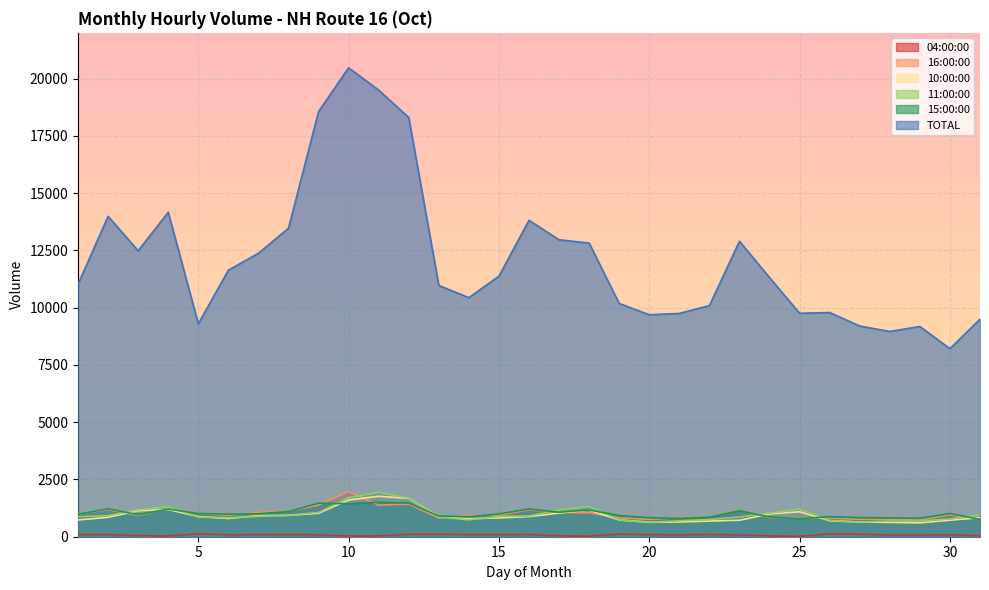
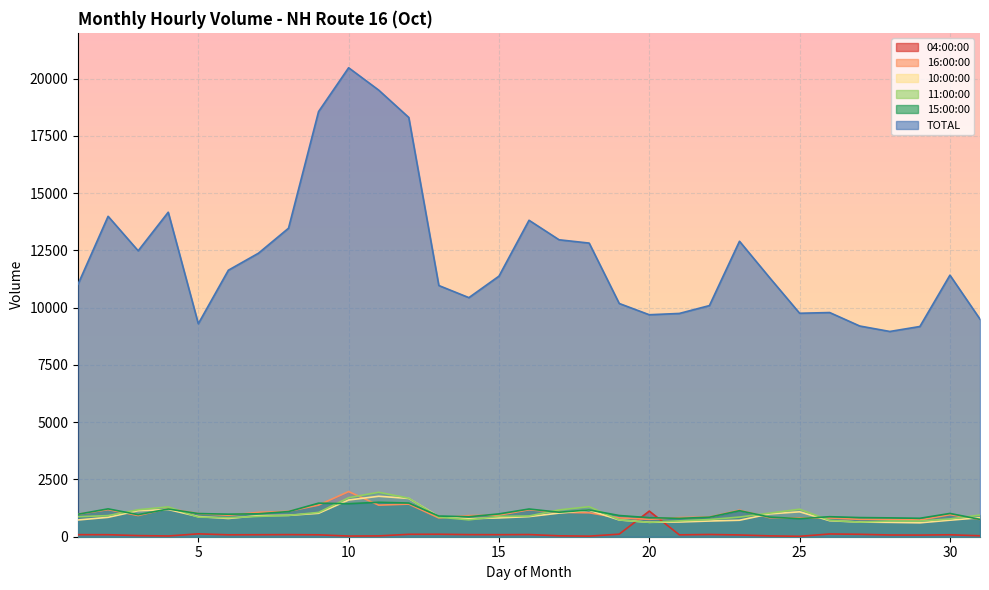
04:00:00, 20: 100 -> 1100
TOTAL, 30: 8200 -> 11400
